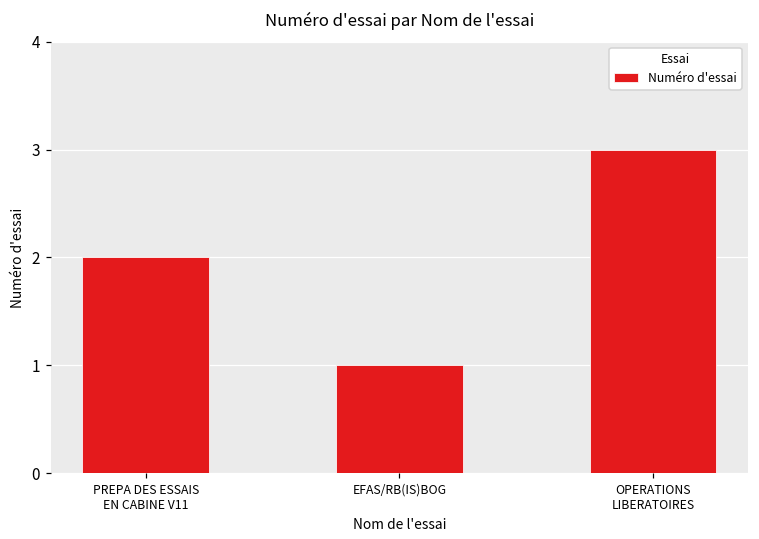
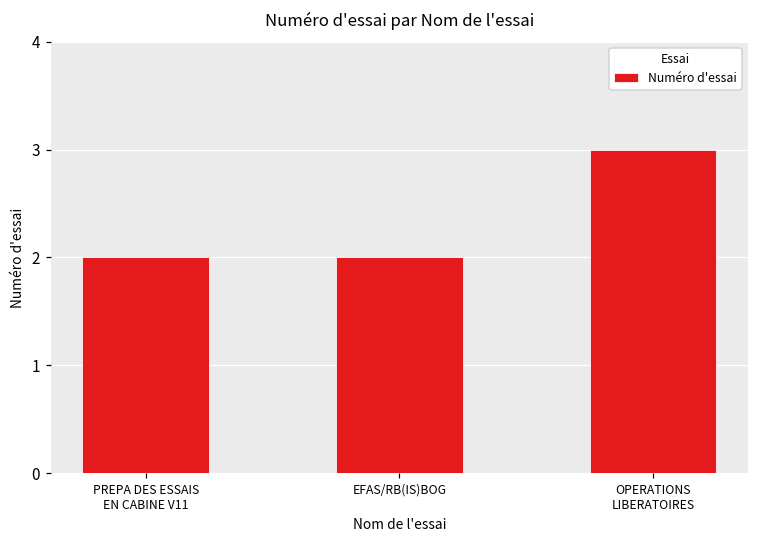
EFAS/RB(IS)BOG: 1 -> 2
